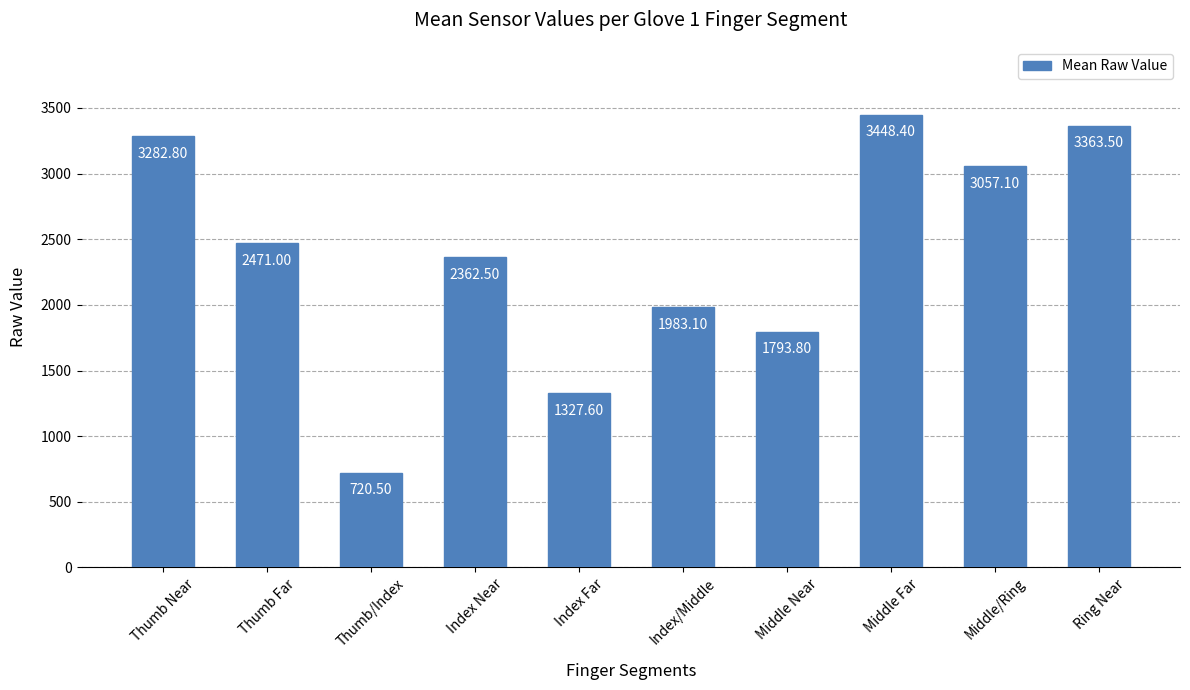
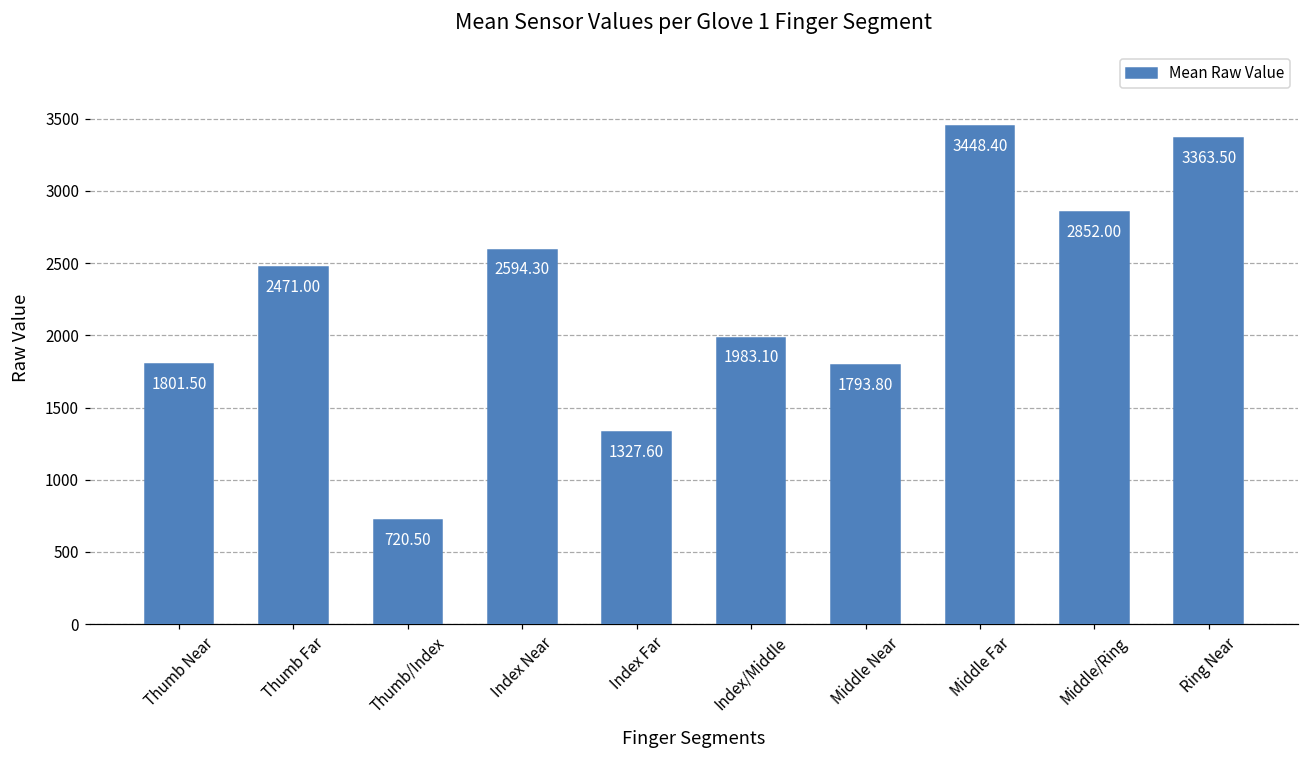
Thumb Near: 3282.80 -> 1801.50
Index Near: 2362.50 -> 2594.30
Middle/Ring: 3057.10 -> 2852.00
